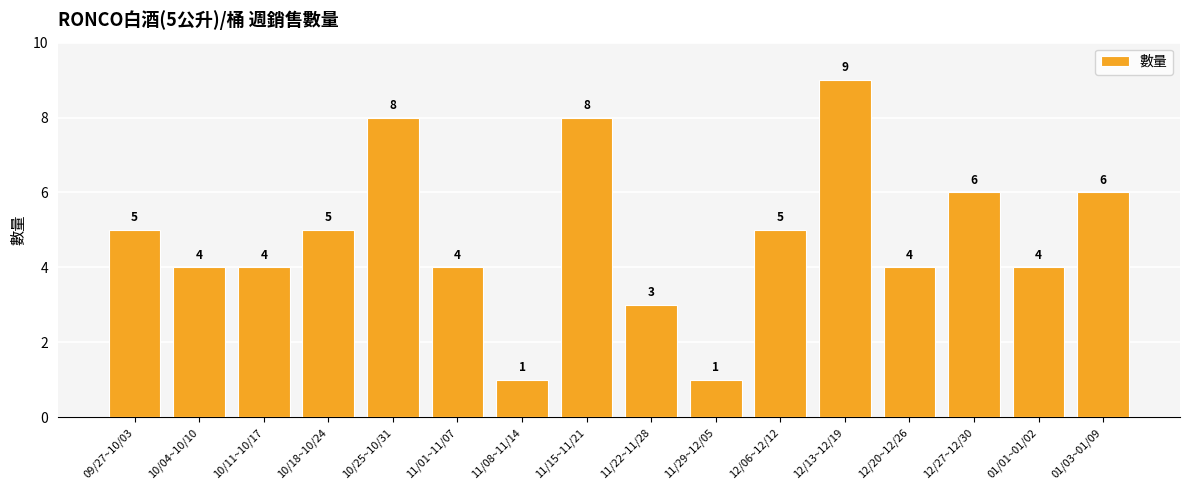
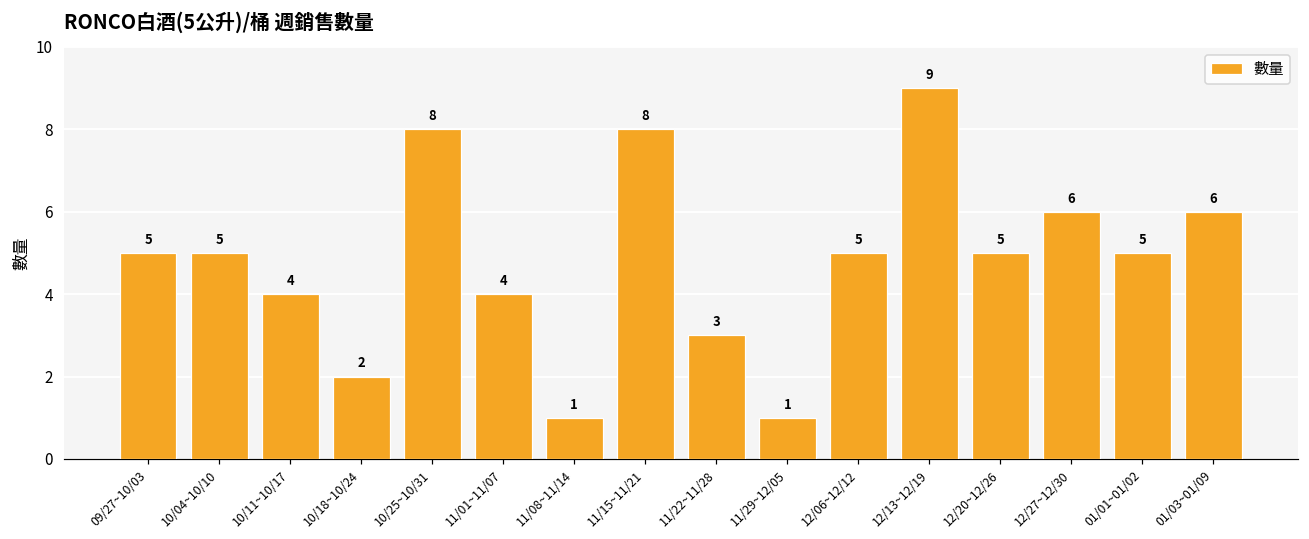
10/04~10/10: 4 -> 5
10/18~10/24: 5 -> 2
12/20~12/26: 4 -> 5
01/01~01/02: 4 -> 5
